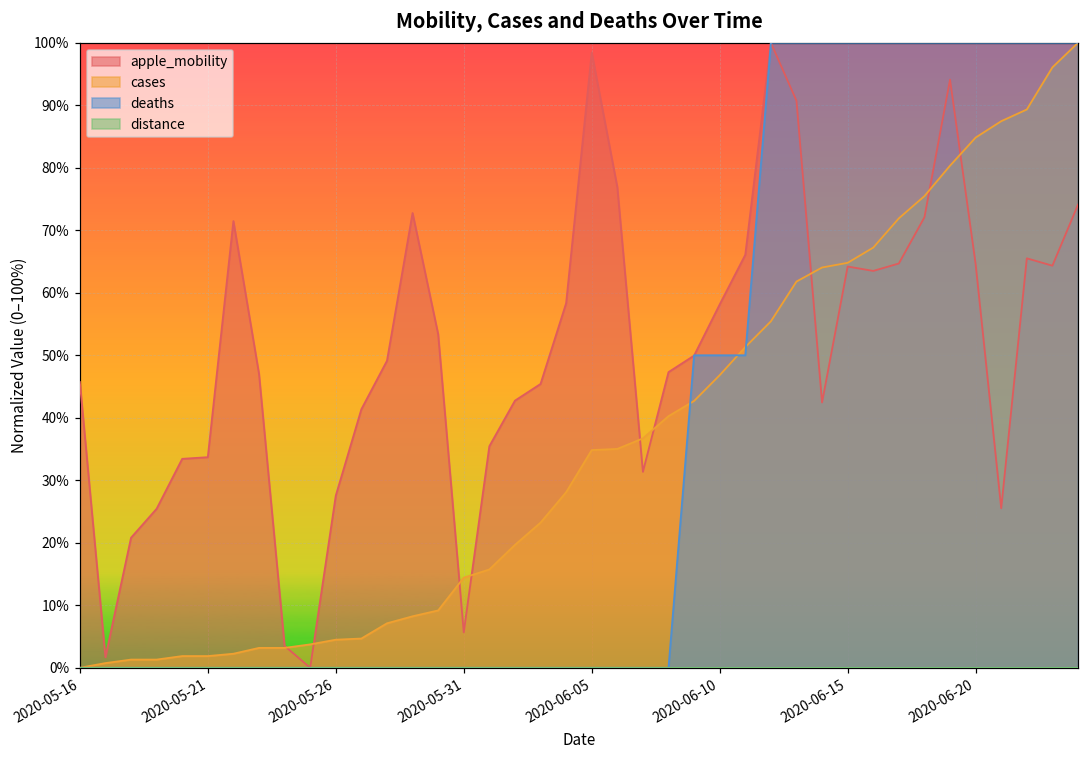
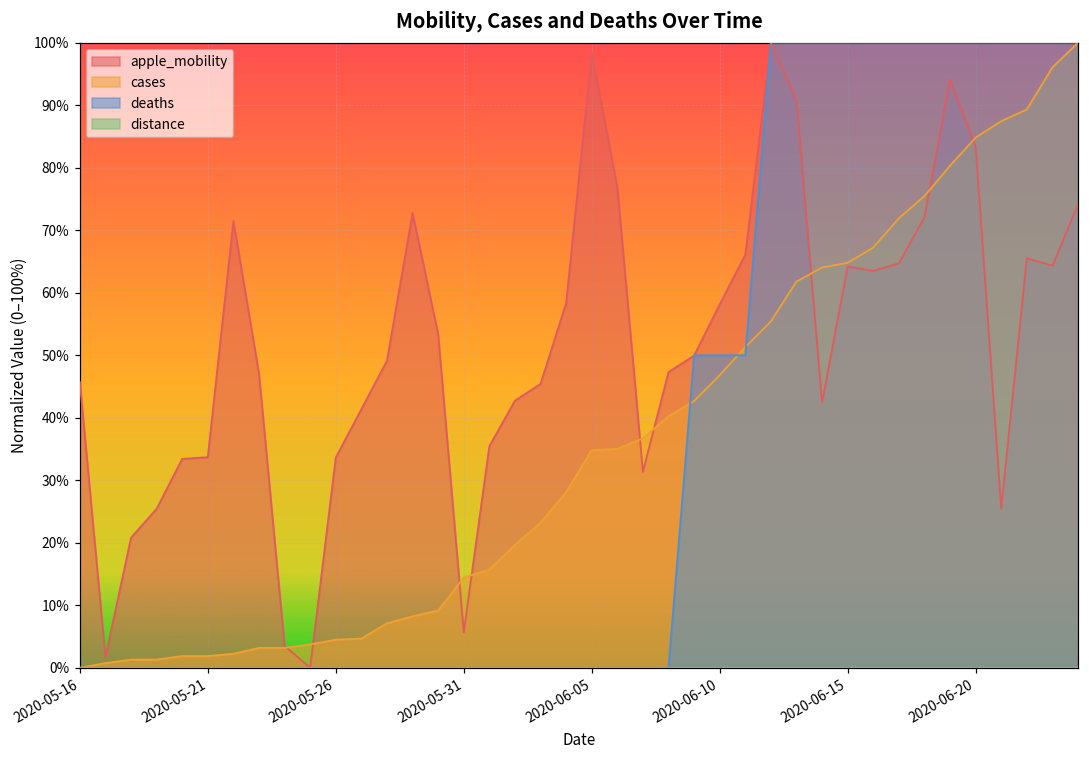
apple_mobility, 2020-05-26: 28% -> 34%
apple_mobility, 2020-06-20: 65% -> 83%
